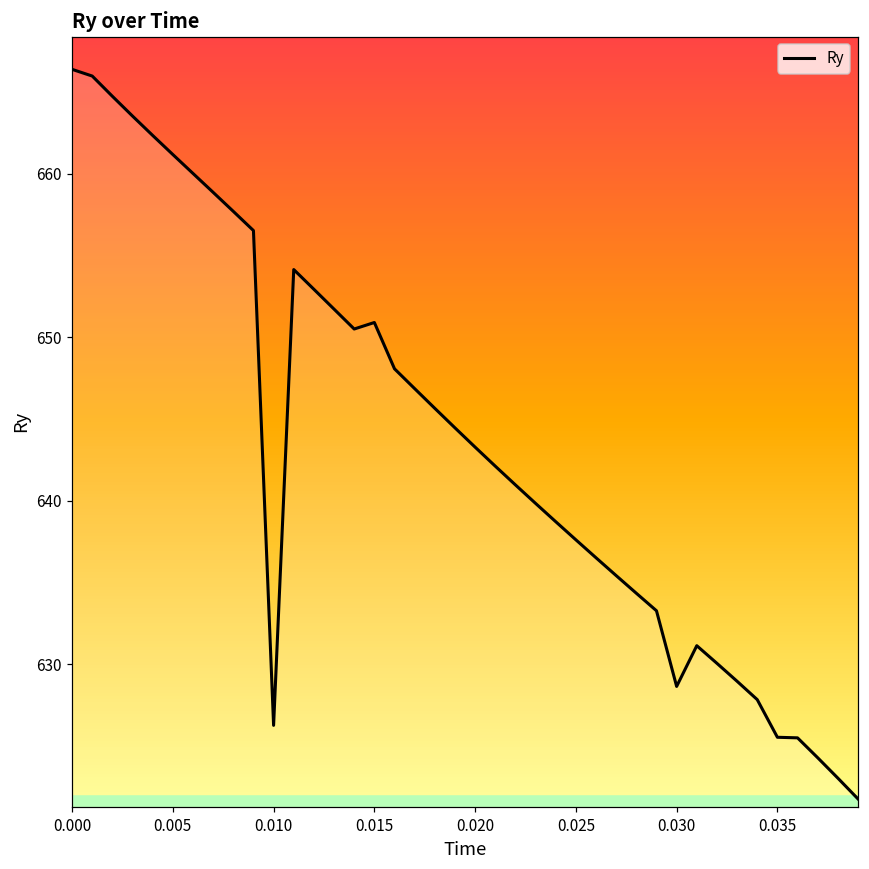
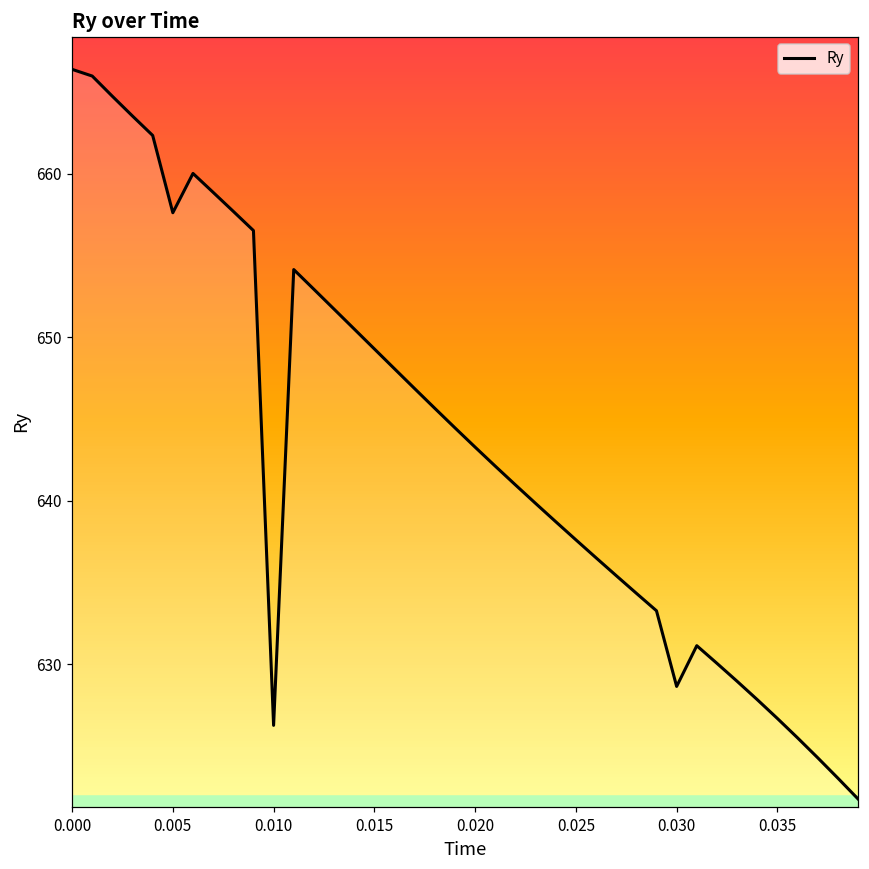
Ry, 0.005: 661.2 -> 657.6
Ry, 0.015: 650.9 -> 649.3
Ry, 0.035: 625.5 -> 626.7
